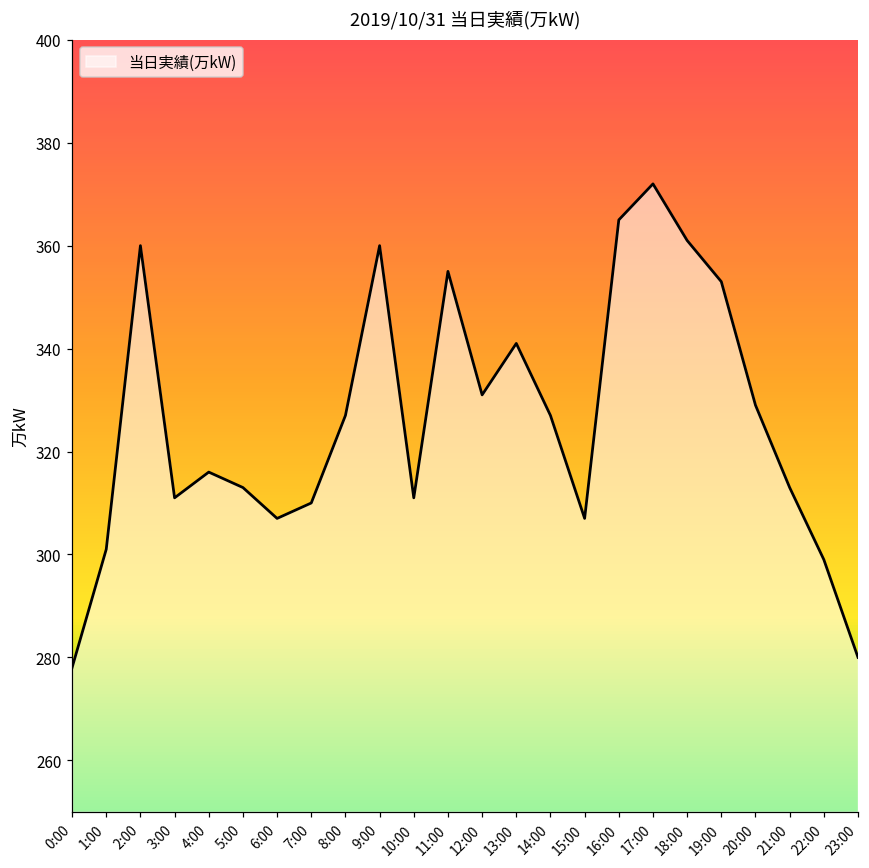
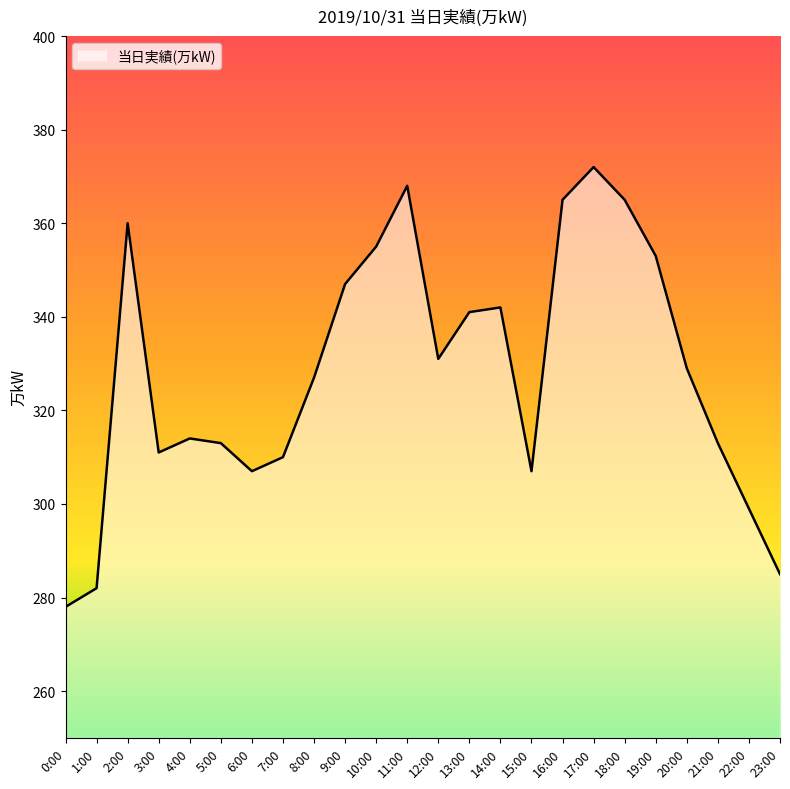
1:00: 301 -> 282
4:00: 316 -> 314
9:00: 360 -> 347
10:00: 311 -> 355
11:00: 355 -> 368
14:00: 327 -> 342
18:00: 361 -> 365
23:00: 280 -> 285
